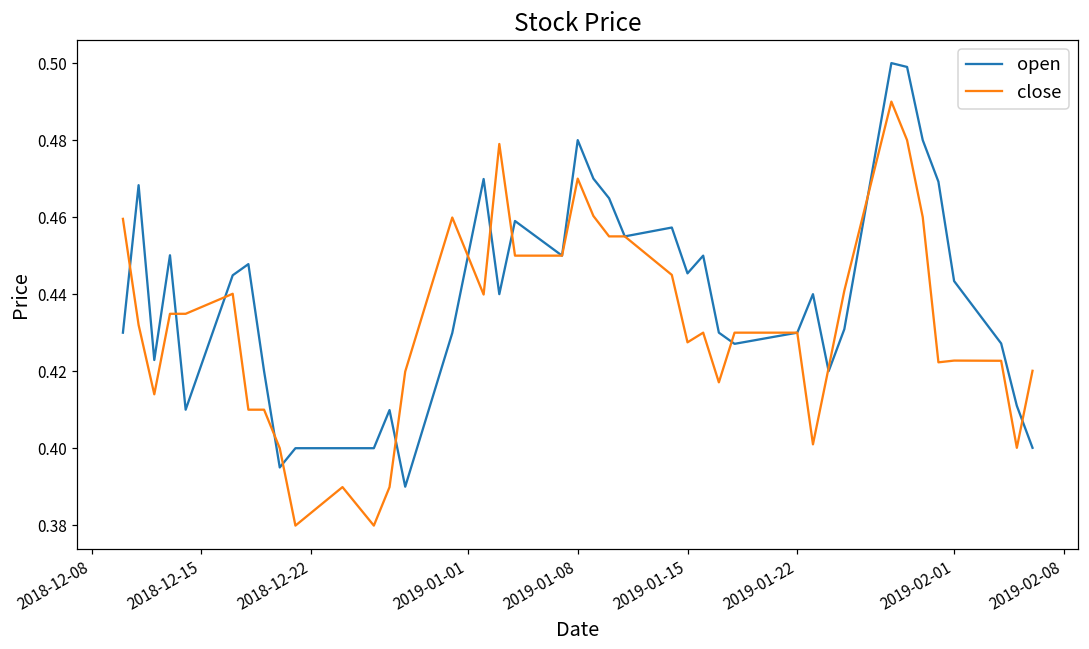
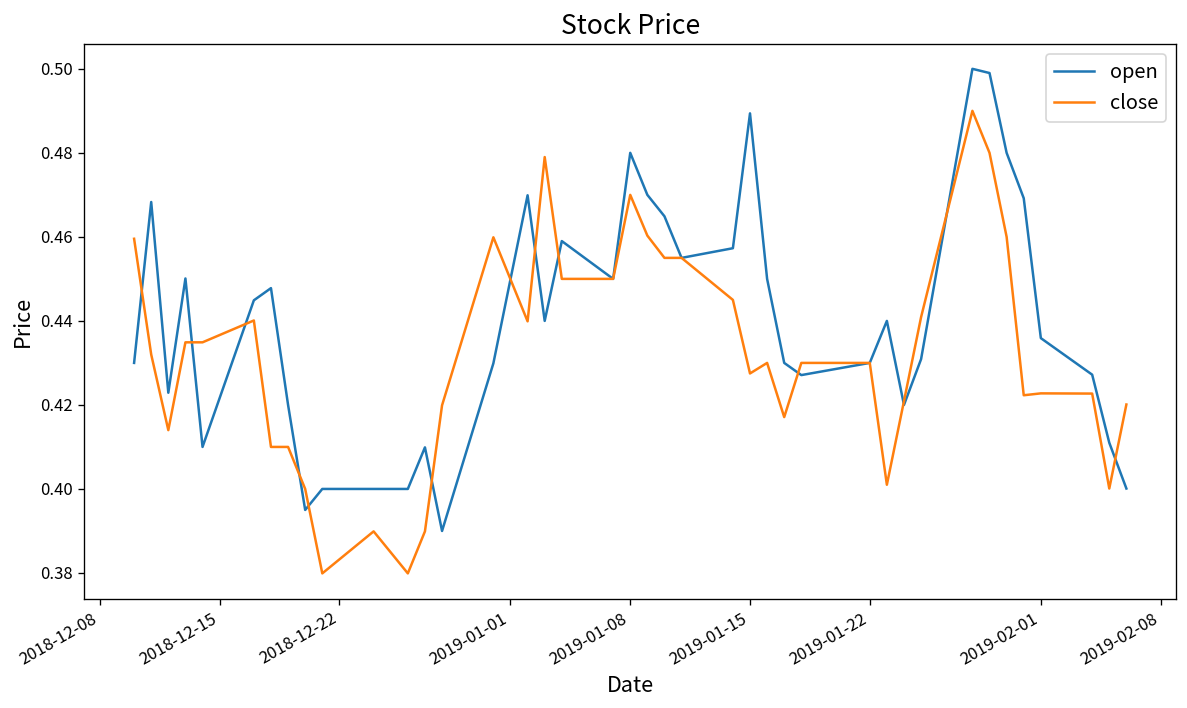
open, 2019-01-15: 0.445 -> 0.489
open, 2019-02-01: 0.443 -> 0.436
